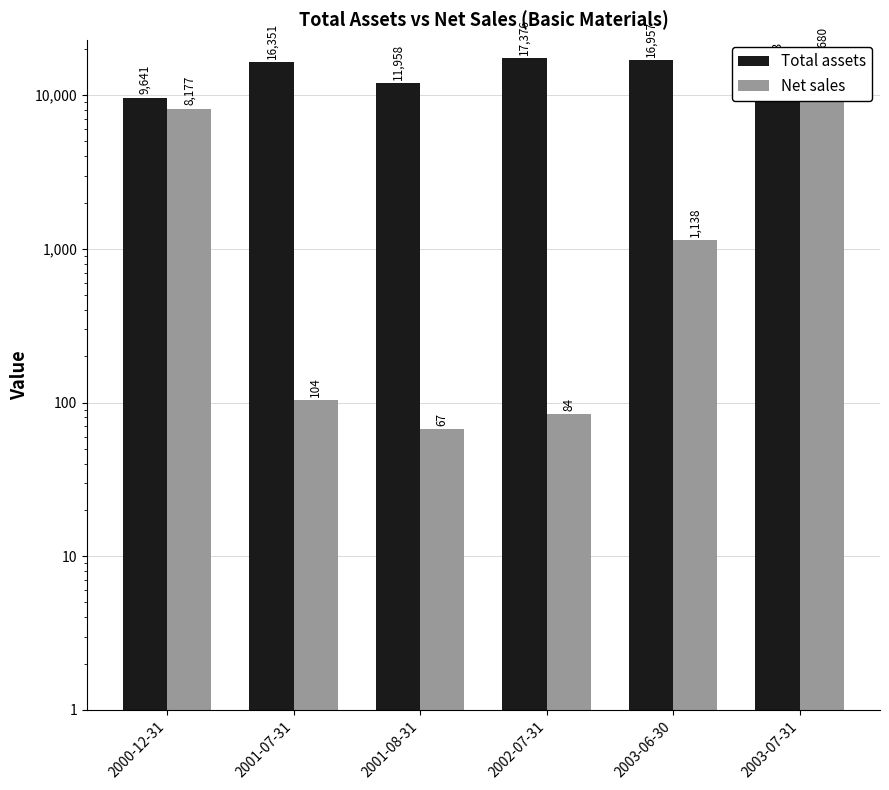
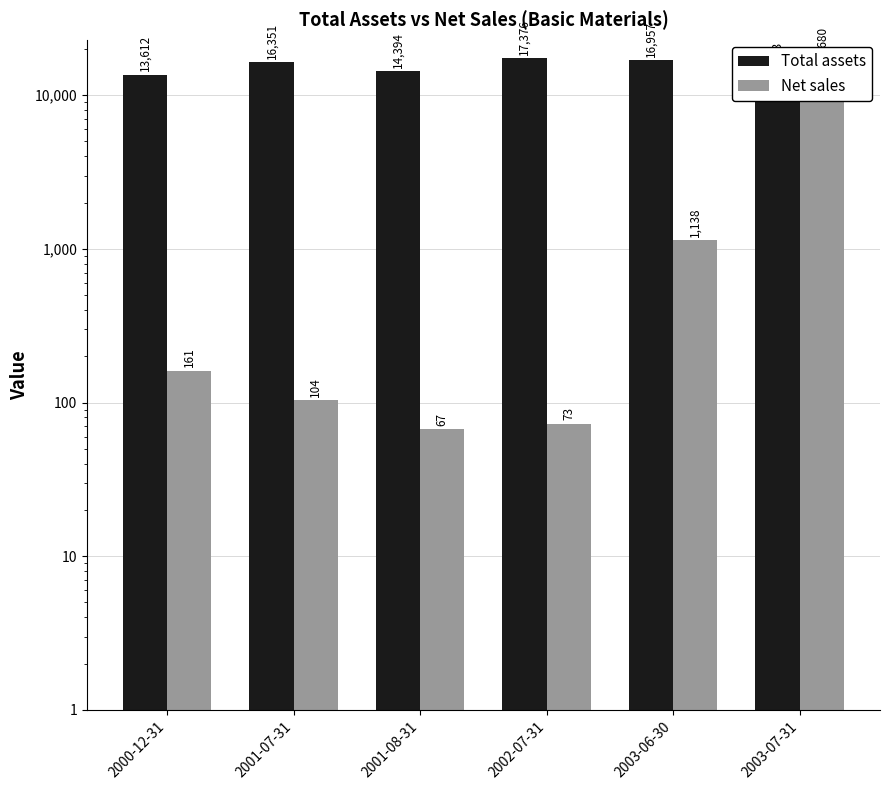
Total assets, 2000-12-31: 9,641 -> 13,612
Net sales, 2000-12-31: 8,177 -> 161
Total assets, 2001-08-31: 11,958 -> 14,394
Net sales, 2002-07-31: 84 -> 73
